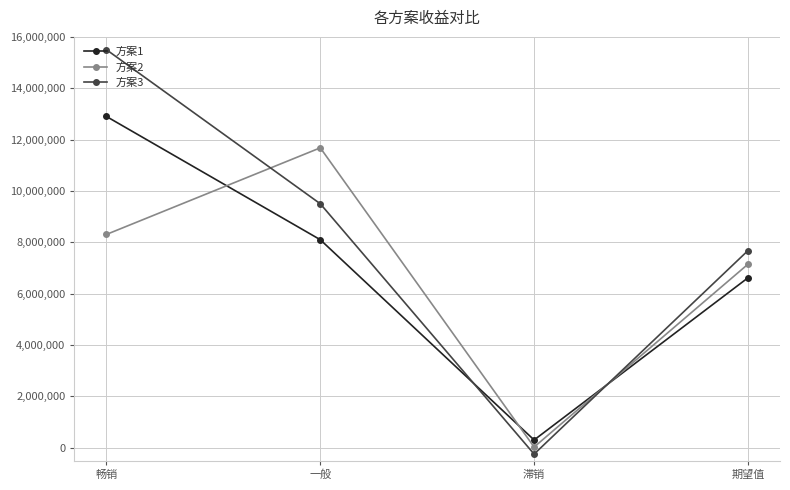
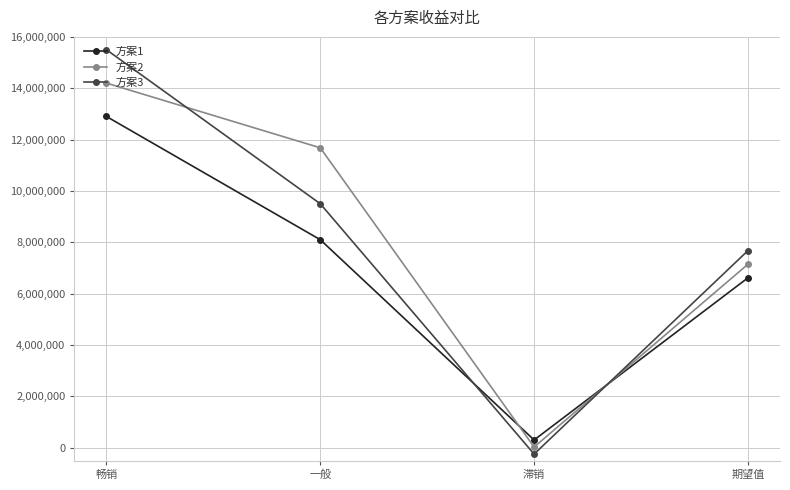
方案2, 畅销: 8,300,000 -> 14,200,000
